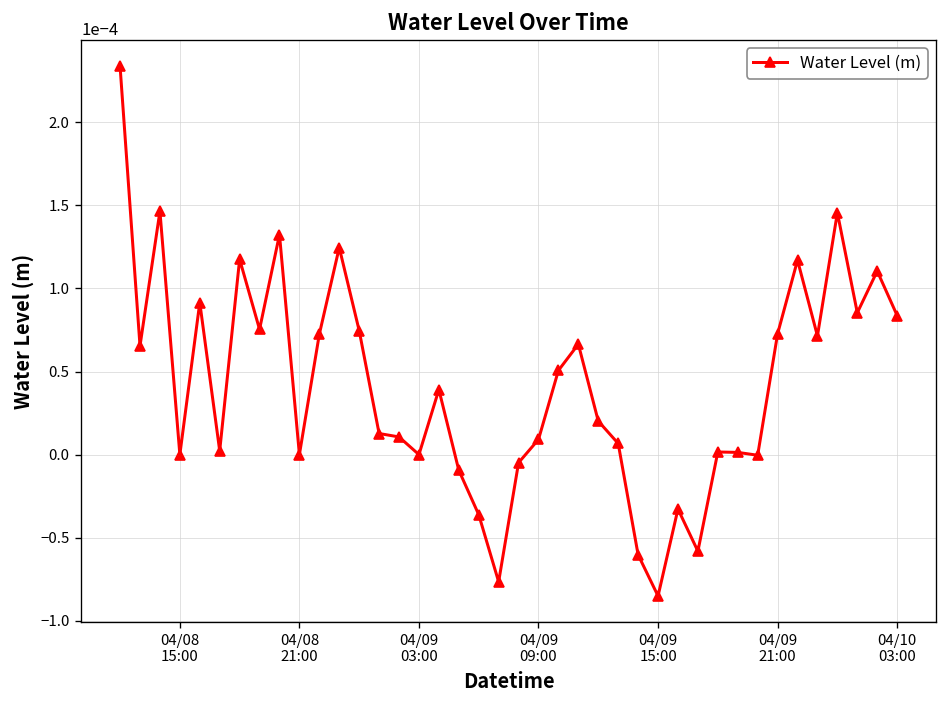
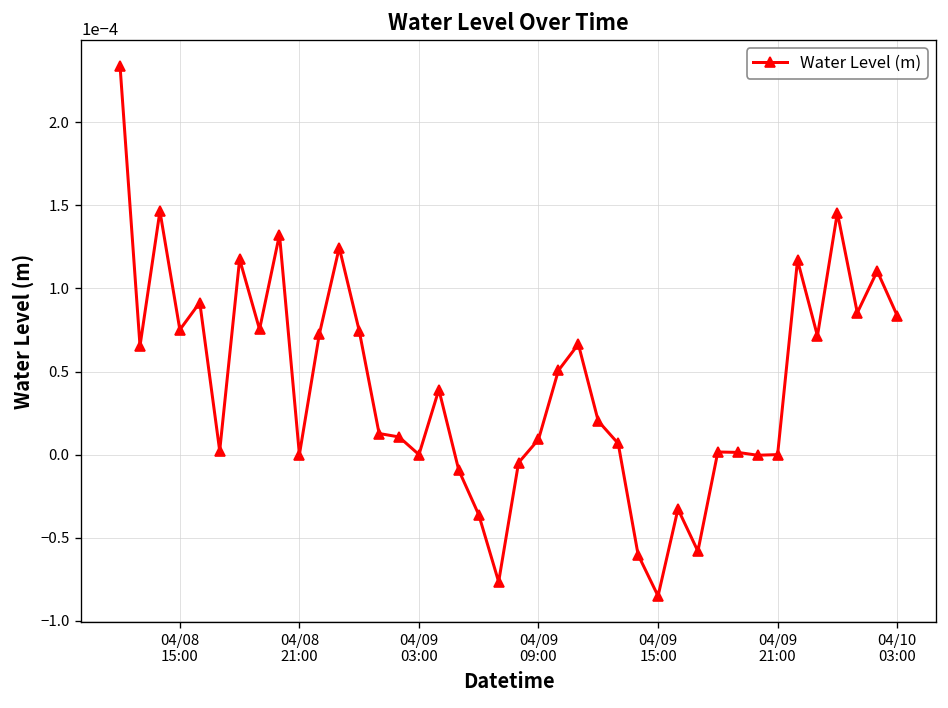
04/08 15:00: 0.0000 -> 0.0001
04/09 21:00: 0.0001 -> 0.0000
